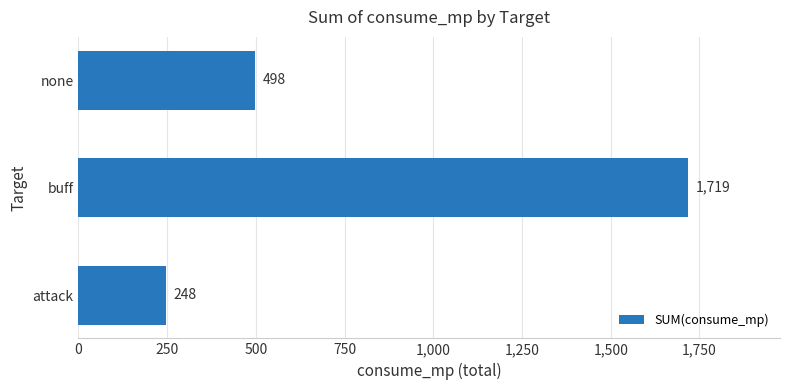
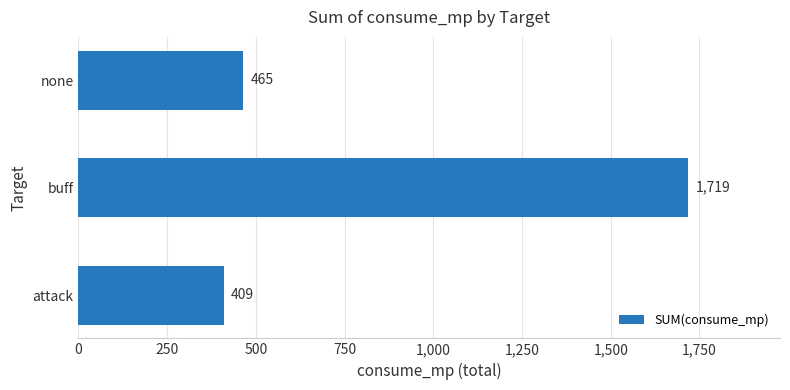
none: 498 -> 465
attack: 248 -> 409
